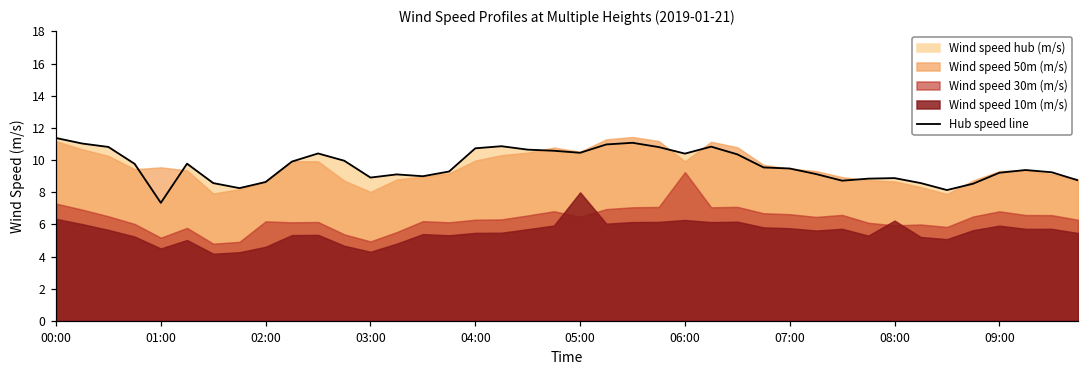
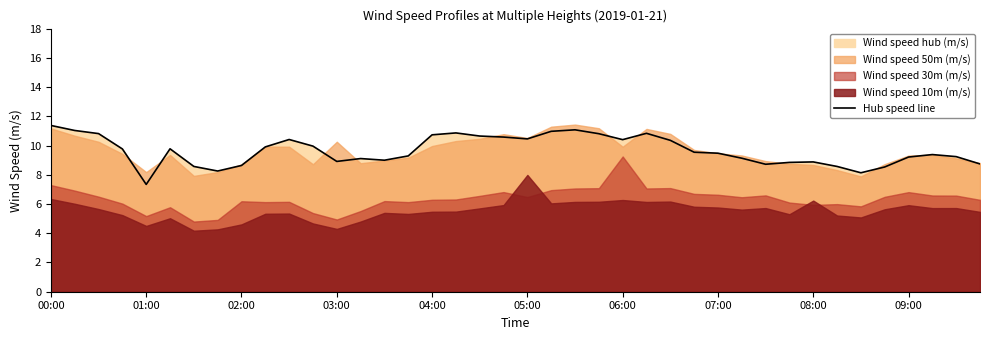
Wind speed 50m (m/s), 01:00: 9.5 -> 8.2
Wind speed 50m (m/s), 03:00: 8.0 -> 10.3
